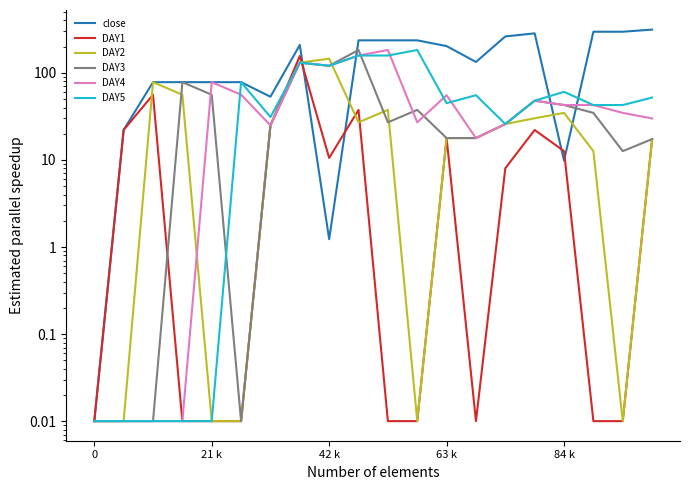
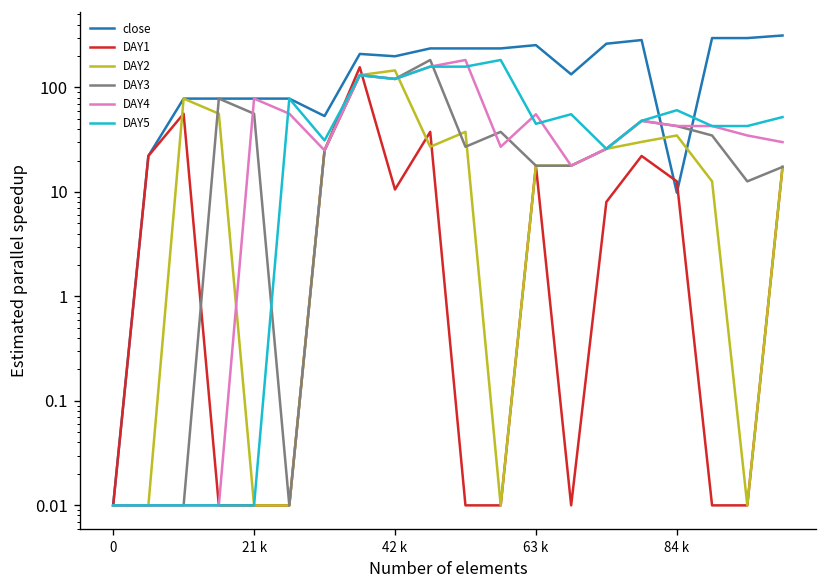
close, 42 k: 1.2 -> 200
close, 63 k: 200 -> 250
